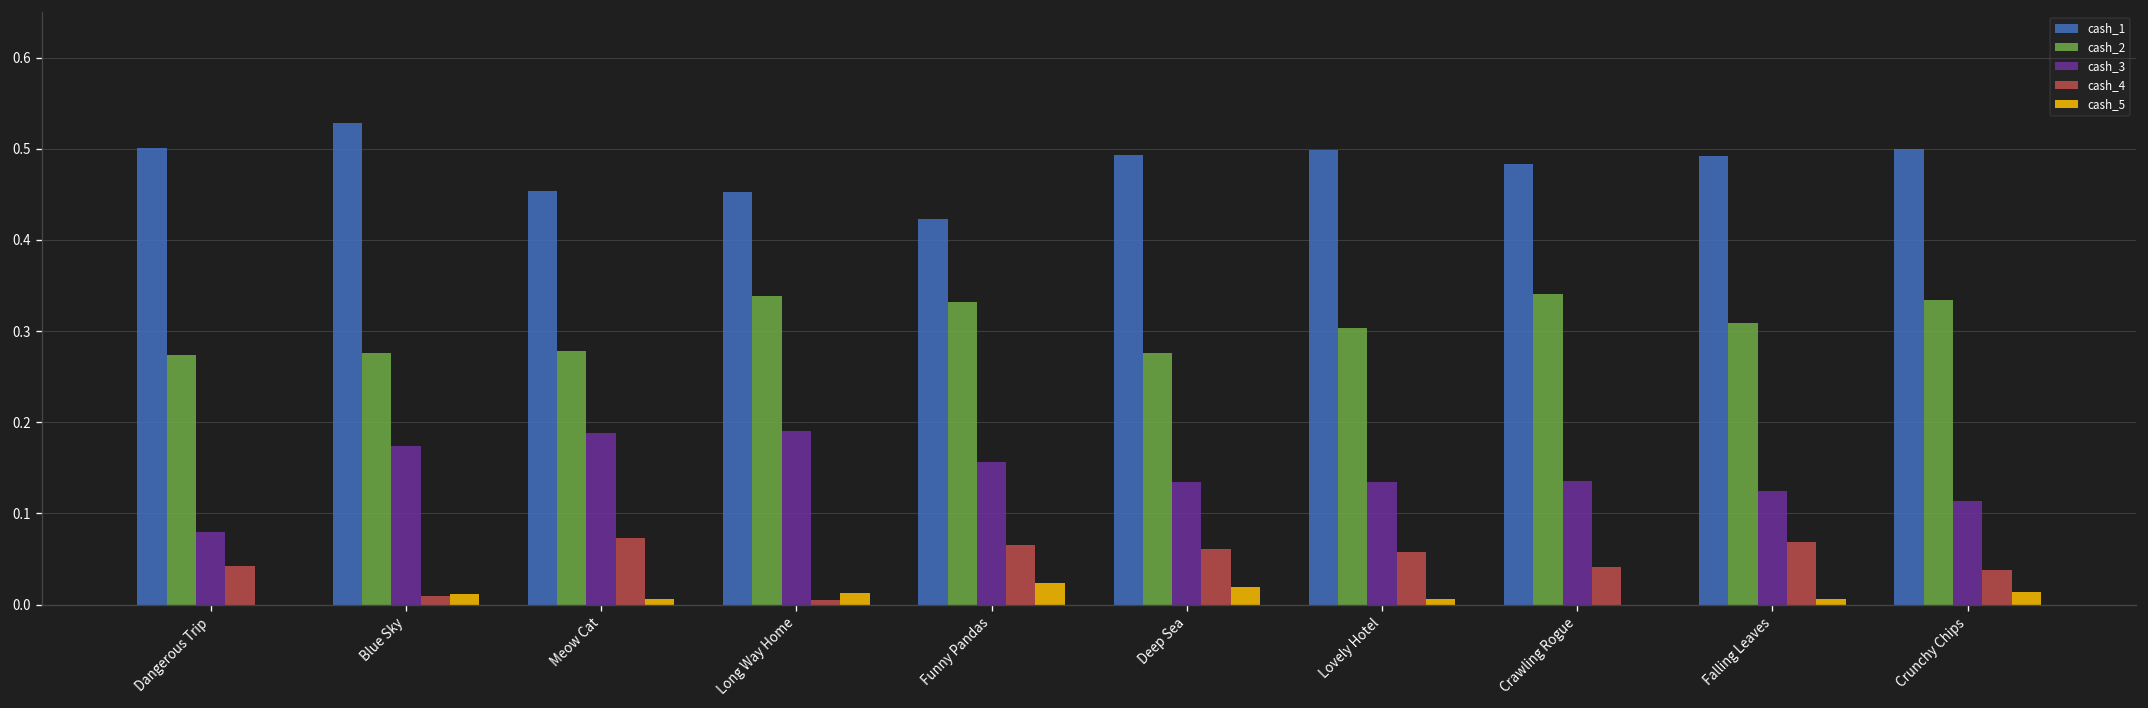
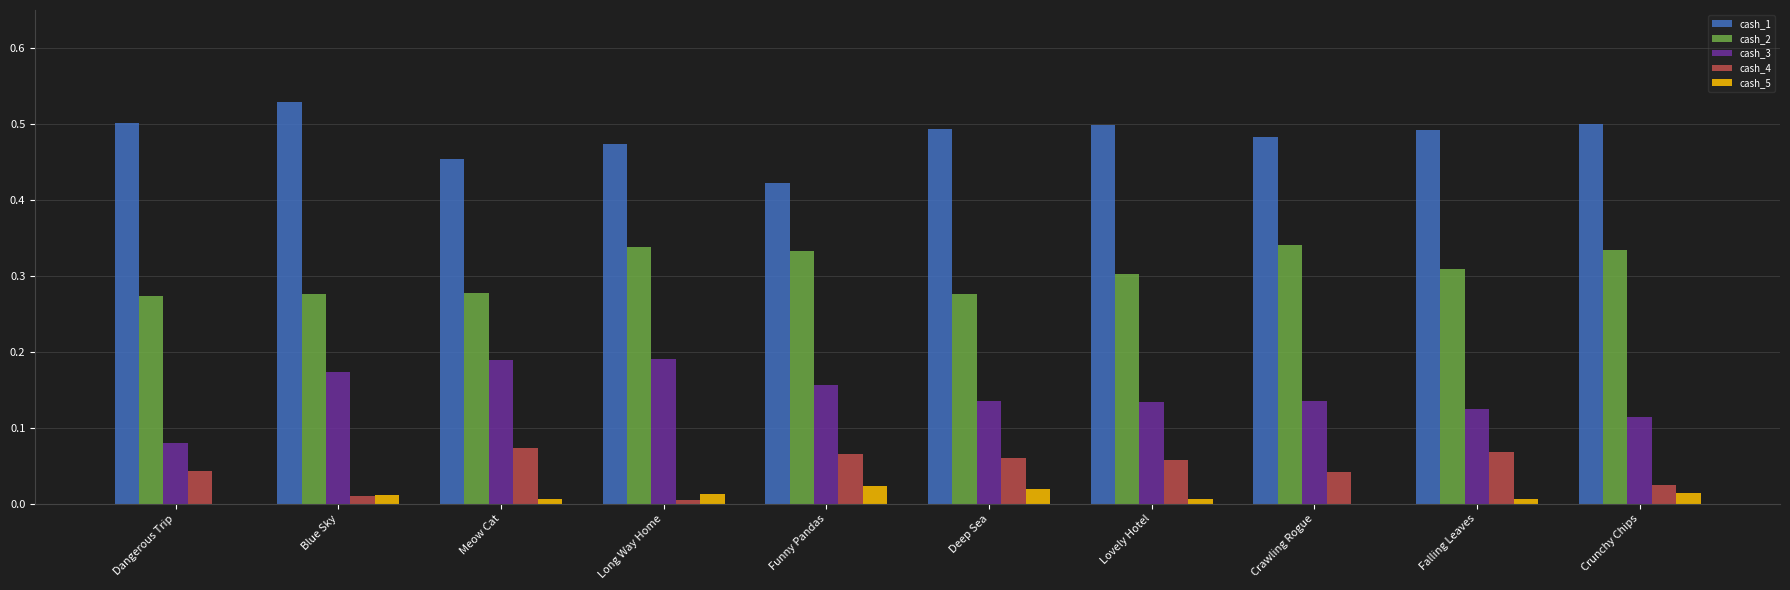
cash_1, Long Way Home: 0.45 -> 0.47
cash_4, Crunchy Chips: 0.04 -> 0.02
